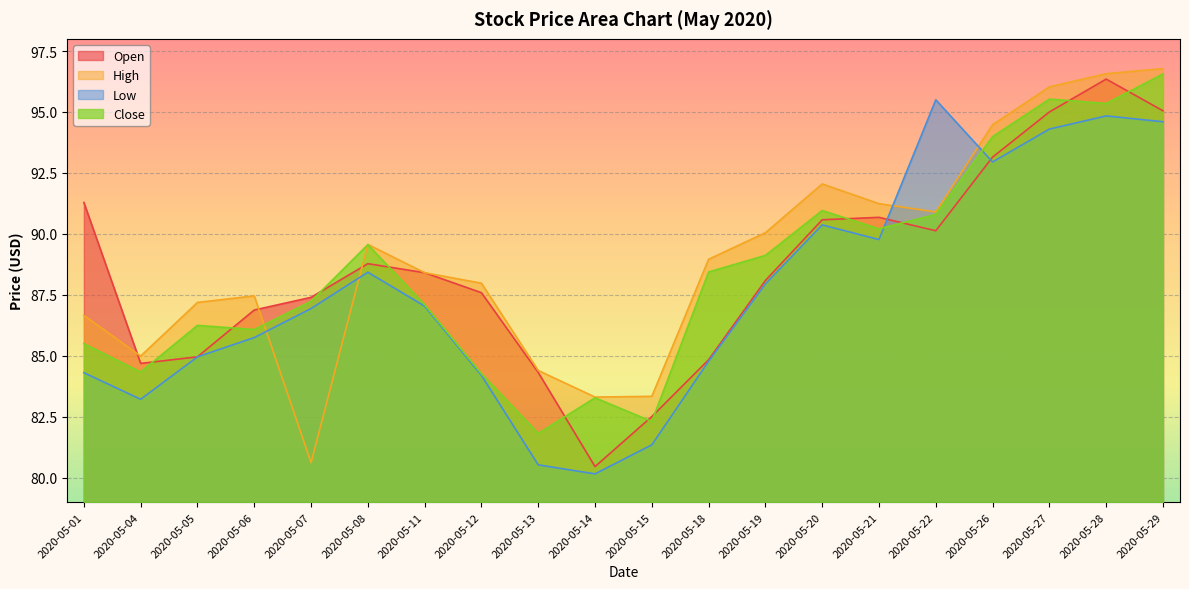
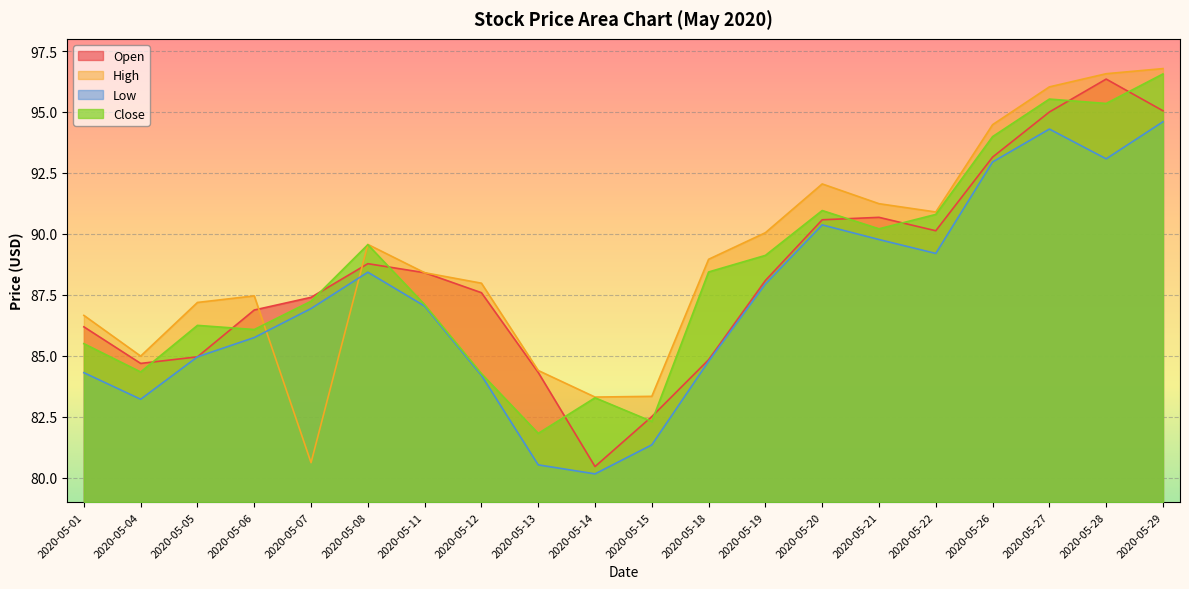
Open, 2020-05-01: 91.3 -> 86.2
Low, 2020-05-22: 95.5 -> 89.2
Low, 2020-05-28: 94.8 -> 93.1
